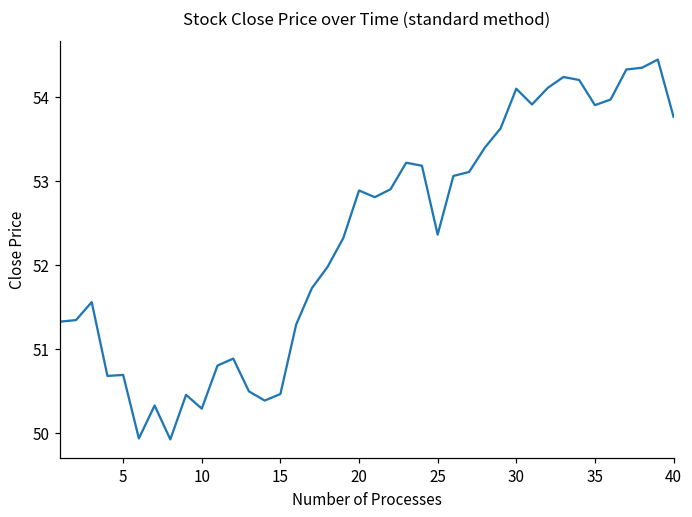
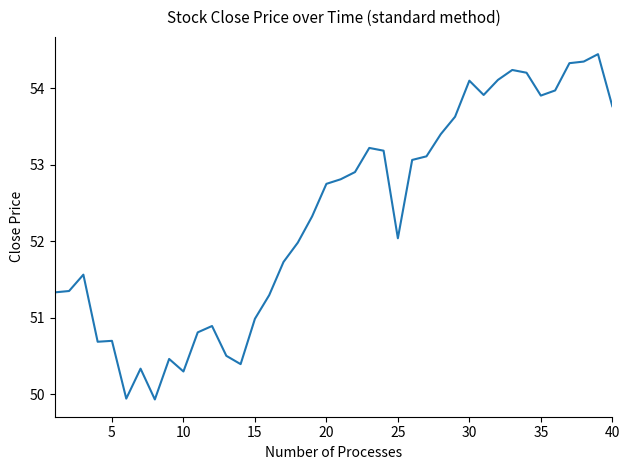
15: 50.5 -> 51.0
20: 52.9 -> 52.8
25: 52.4 -> 52.0
